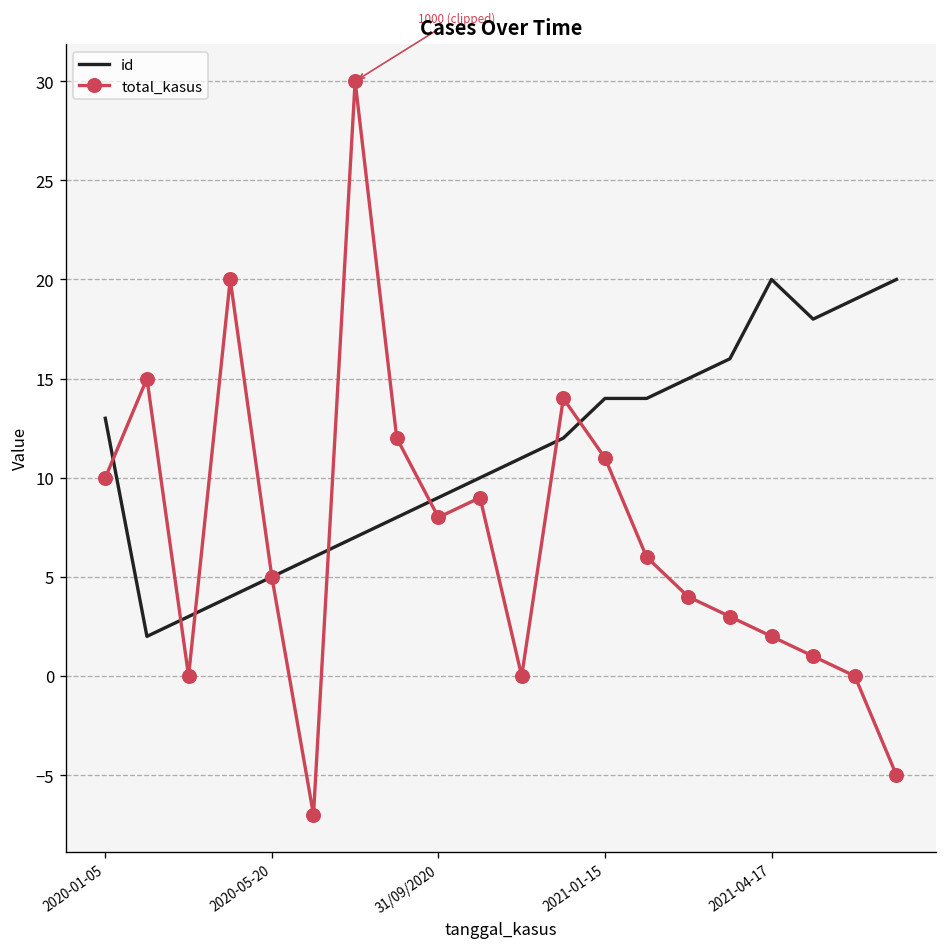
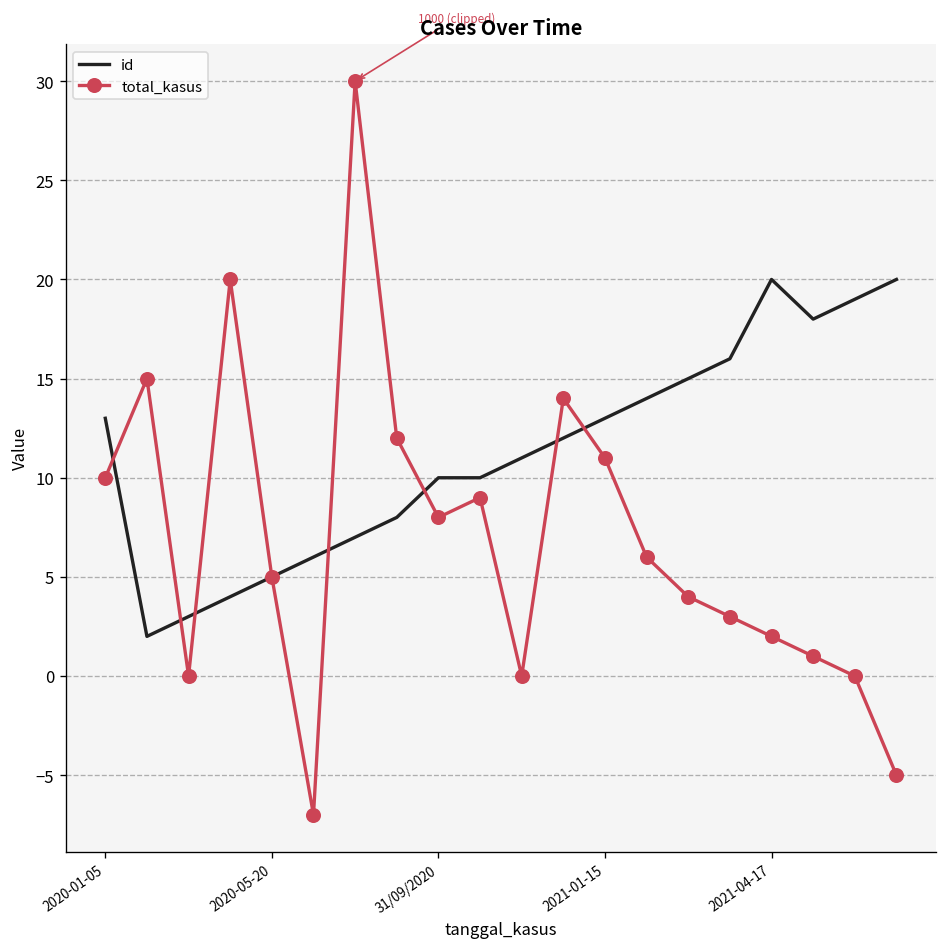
id, 31/09/2020: 9 -> 10
id, 2021-01-15: 14 -> 13
